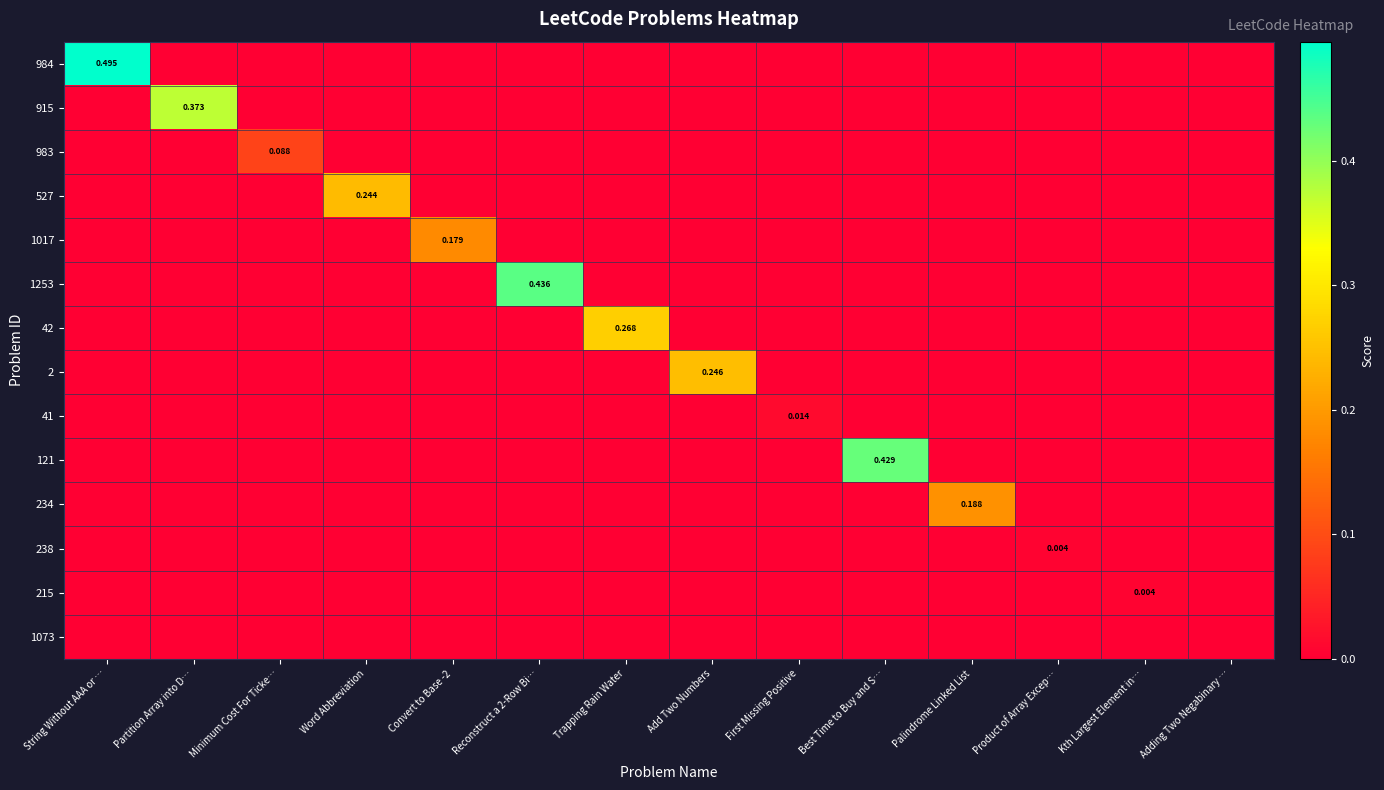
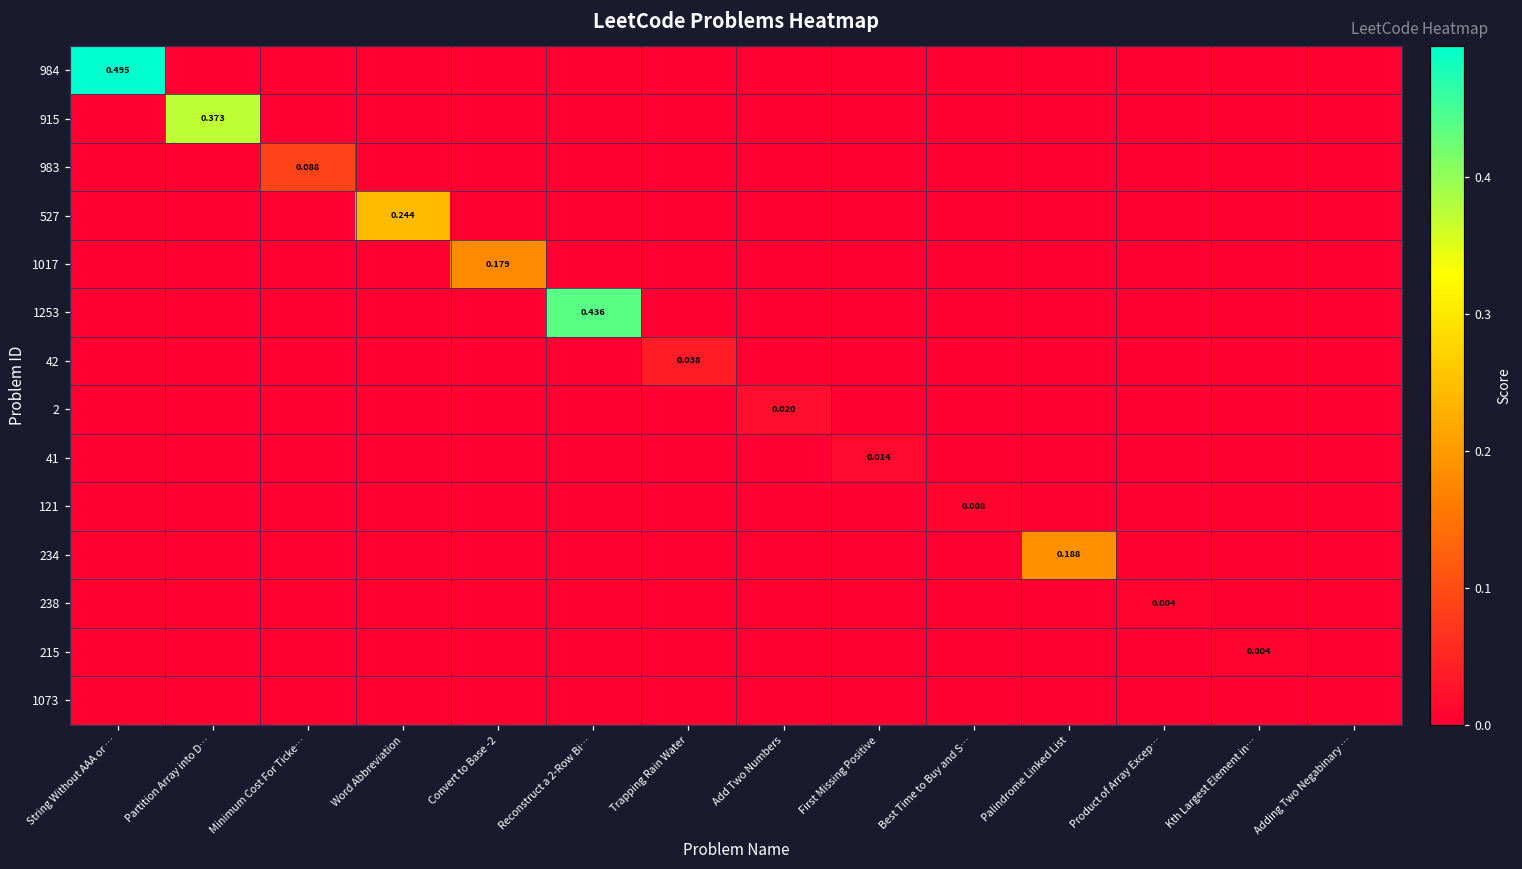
42, Trapping Rain Water: 0.268 -> 0.038
2, Add Two Numbers: 0.246 -> 0.020
121, Best Time to Buy and S…: 0.429 -> 0.008
